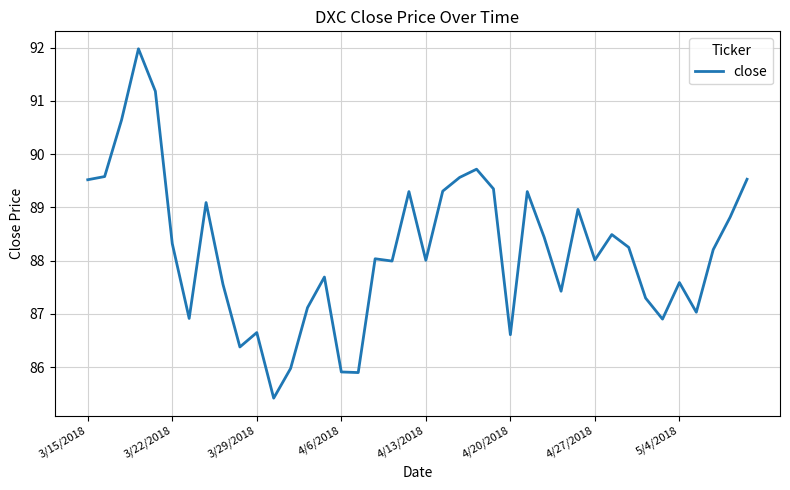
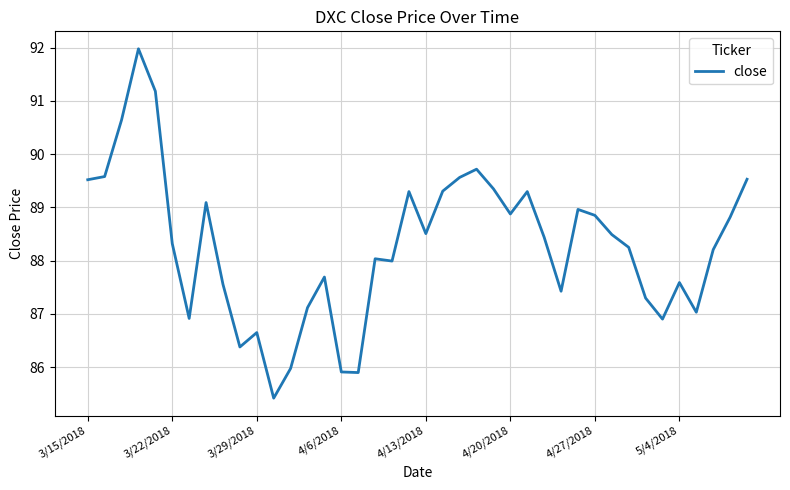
4/13/2018: 88.0 -> 88.5
4/20/2018: 86.6 -> 88.9
4/27/2018: 88.0 -> 88.8
